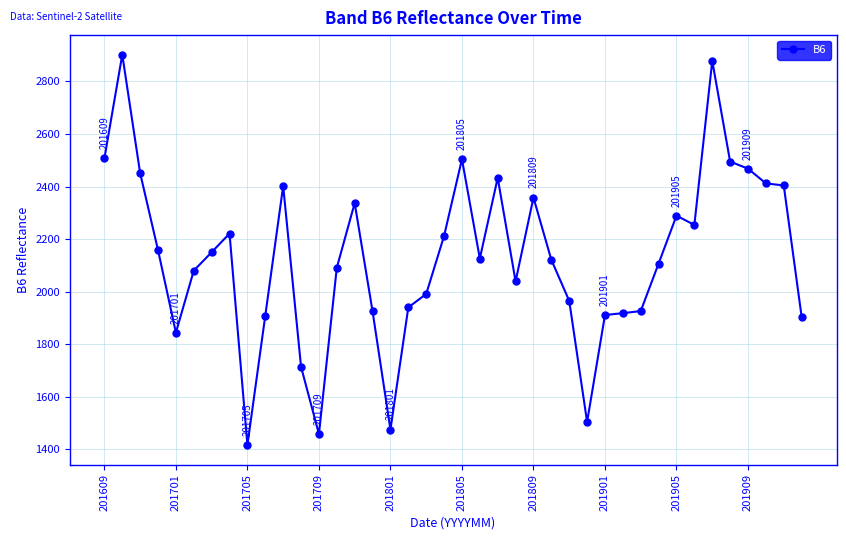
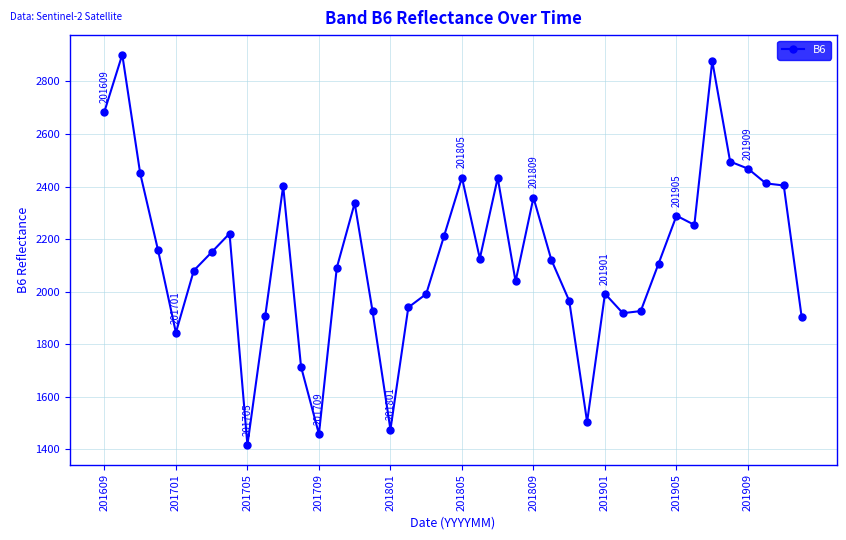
201609: 2510 -> 2690
201805: 2500 -> 2430
201901: 1910 -> 1990
